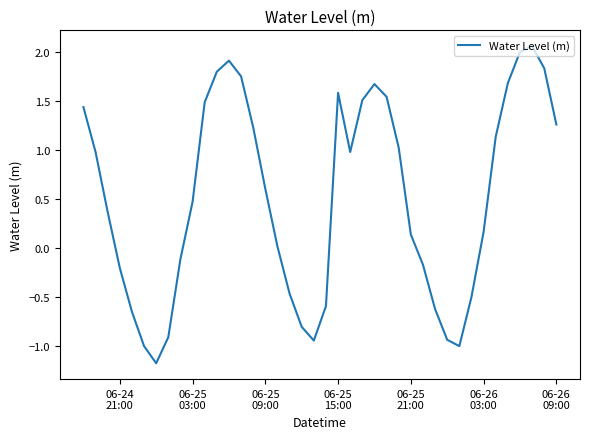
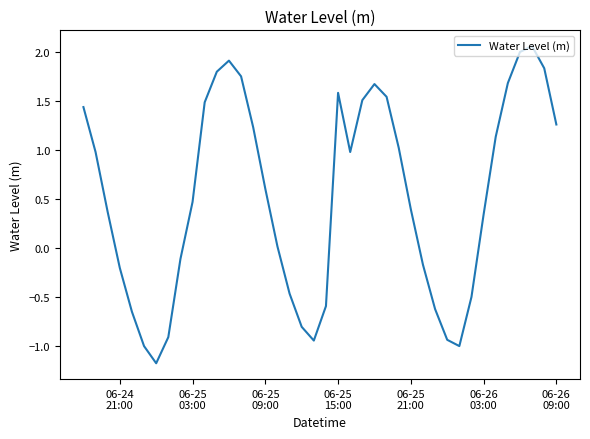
06-25 21:00: 0.1 -> 0.4
06-26 03:00: 0.2 -> 0.3
